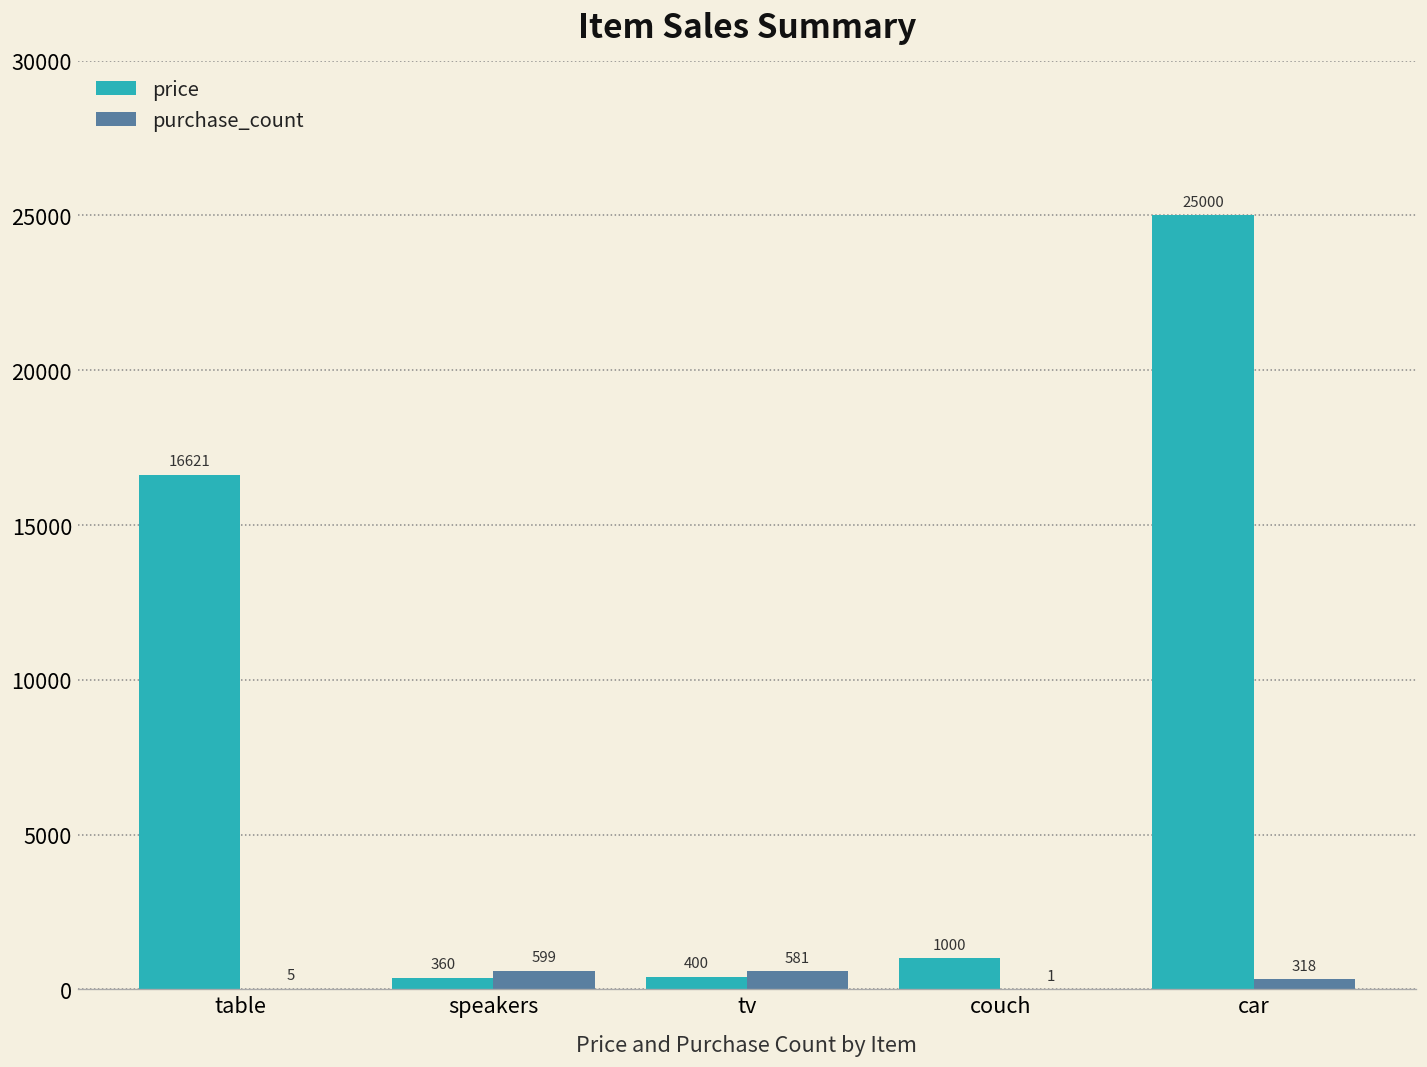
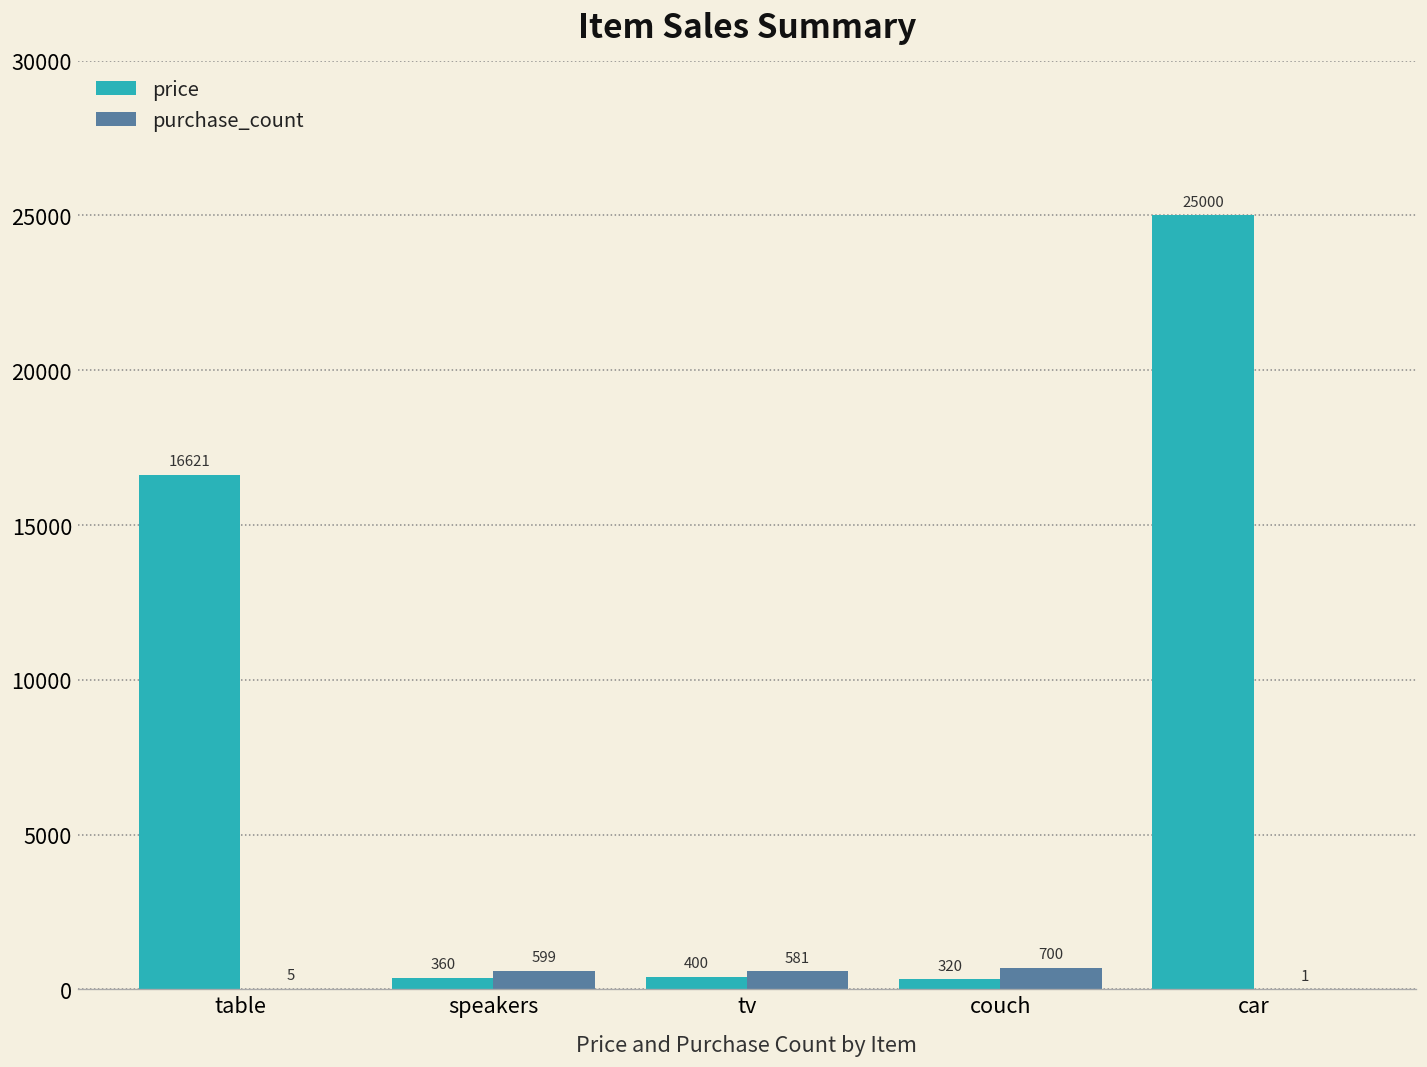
price, couch: 1000 -> 320
purchase_count, couch: 1 -> 700
purchase_count, car: 318 -> 1
